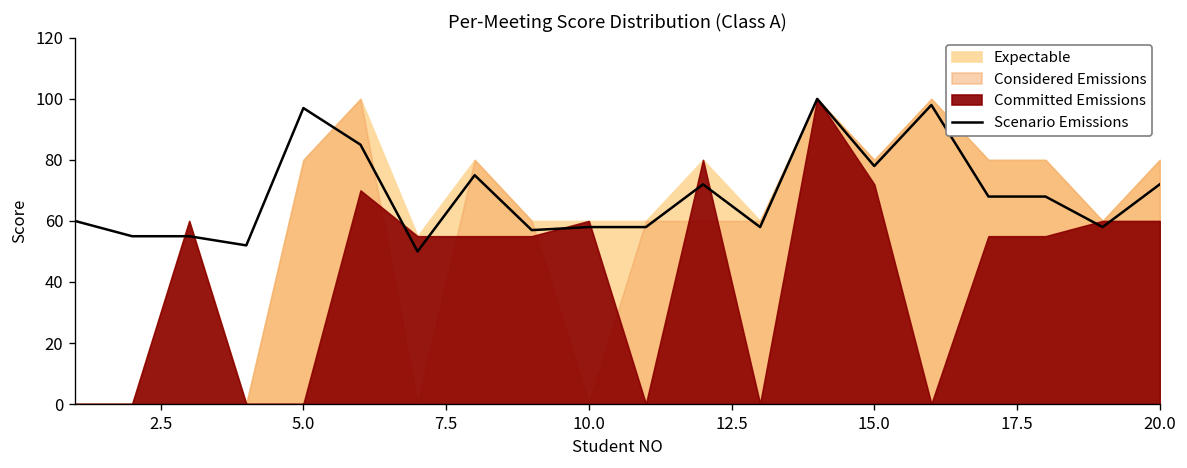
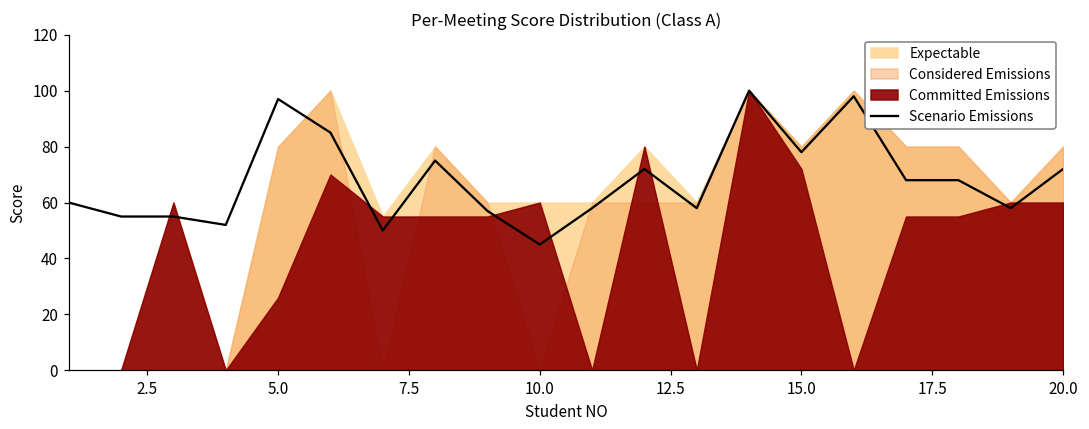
Committed Emissions, 5.0: 0 -> 26
Scenario Emissions, 10.0: 58 -> 45
